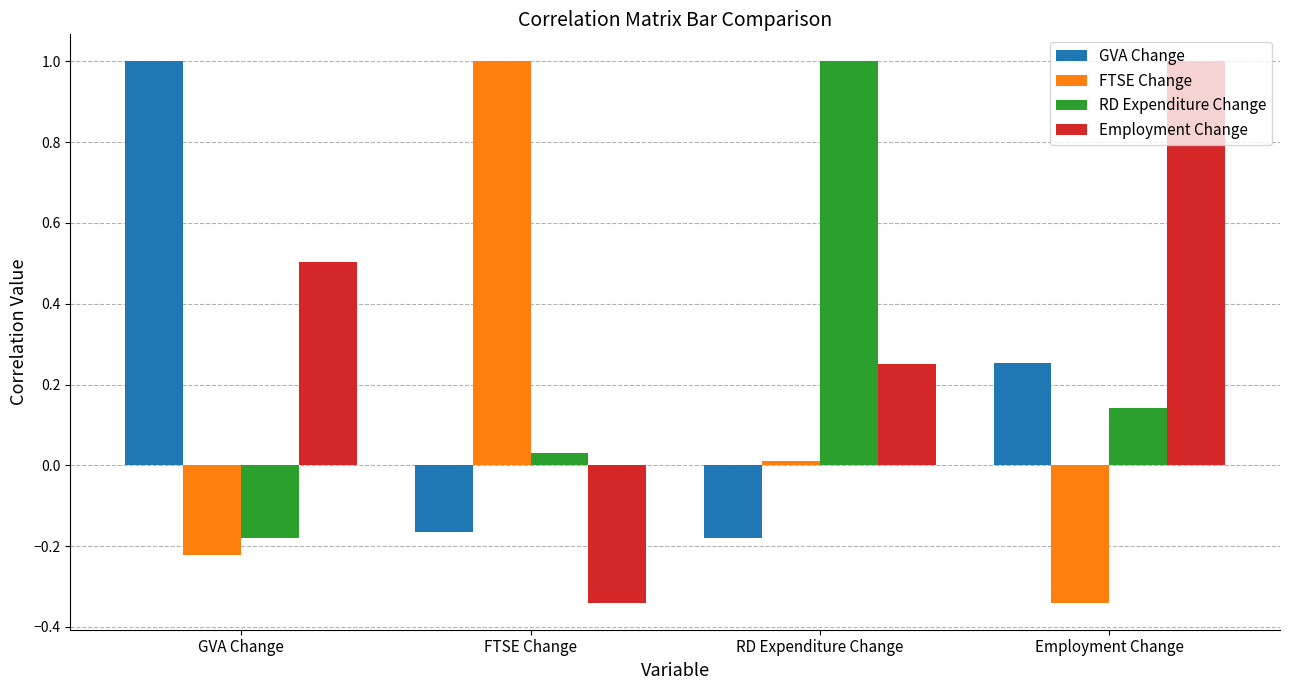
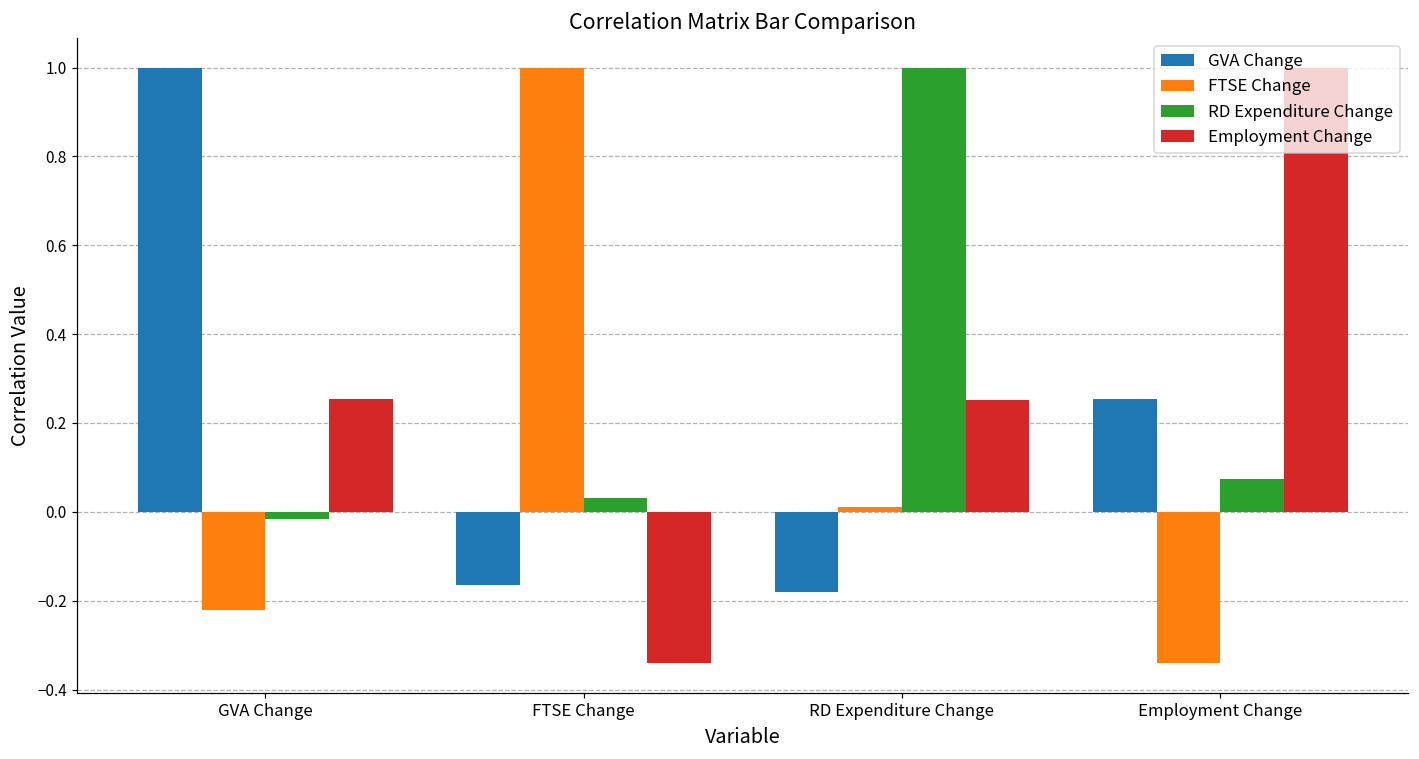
RD Expenditure Change, GVA Change: -0.18 -> -0.02
Employment Change, GVA Change: 0.50 -> 0.25
RD Expenditure Change, Employment Change: 0.14 -> 0.07
